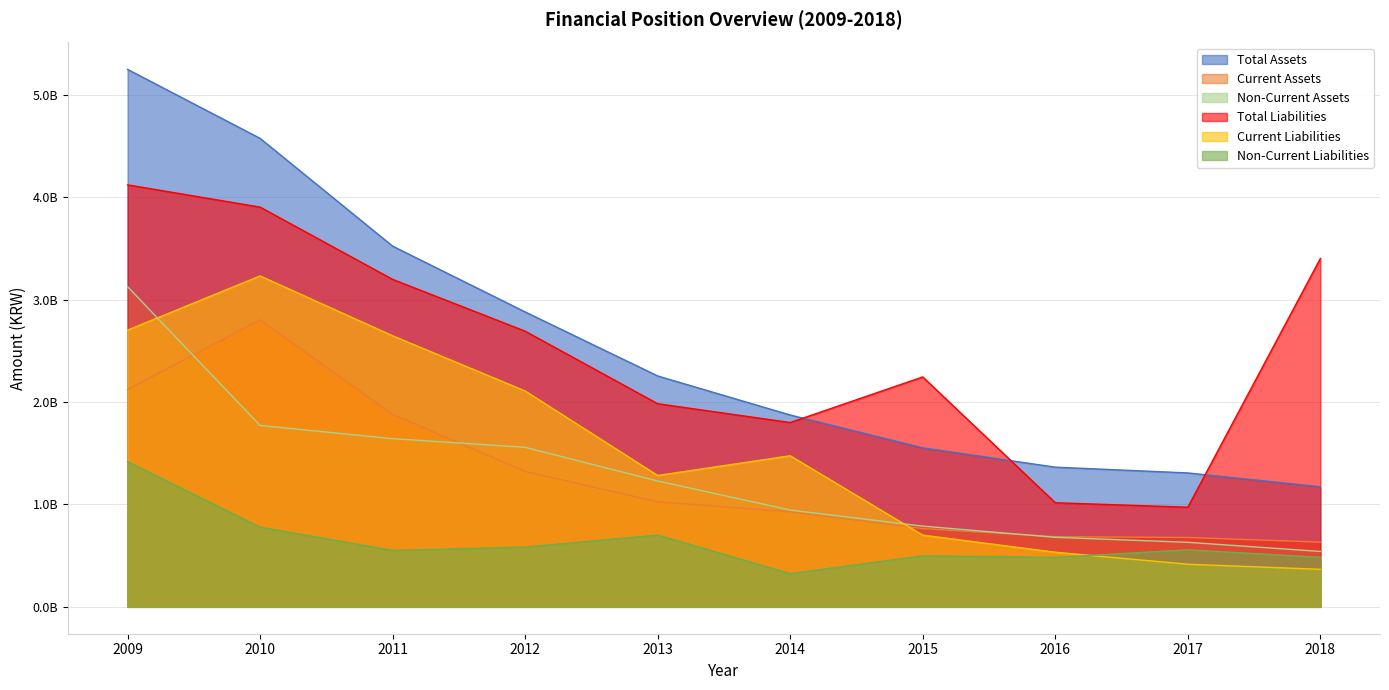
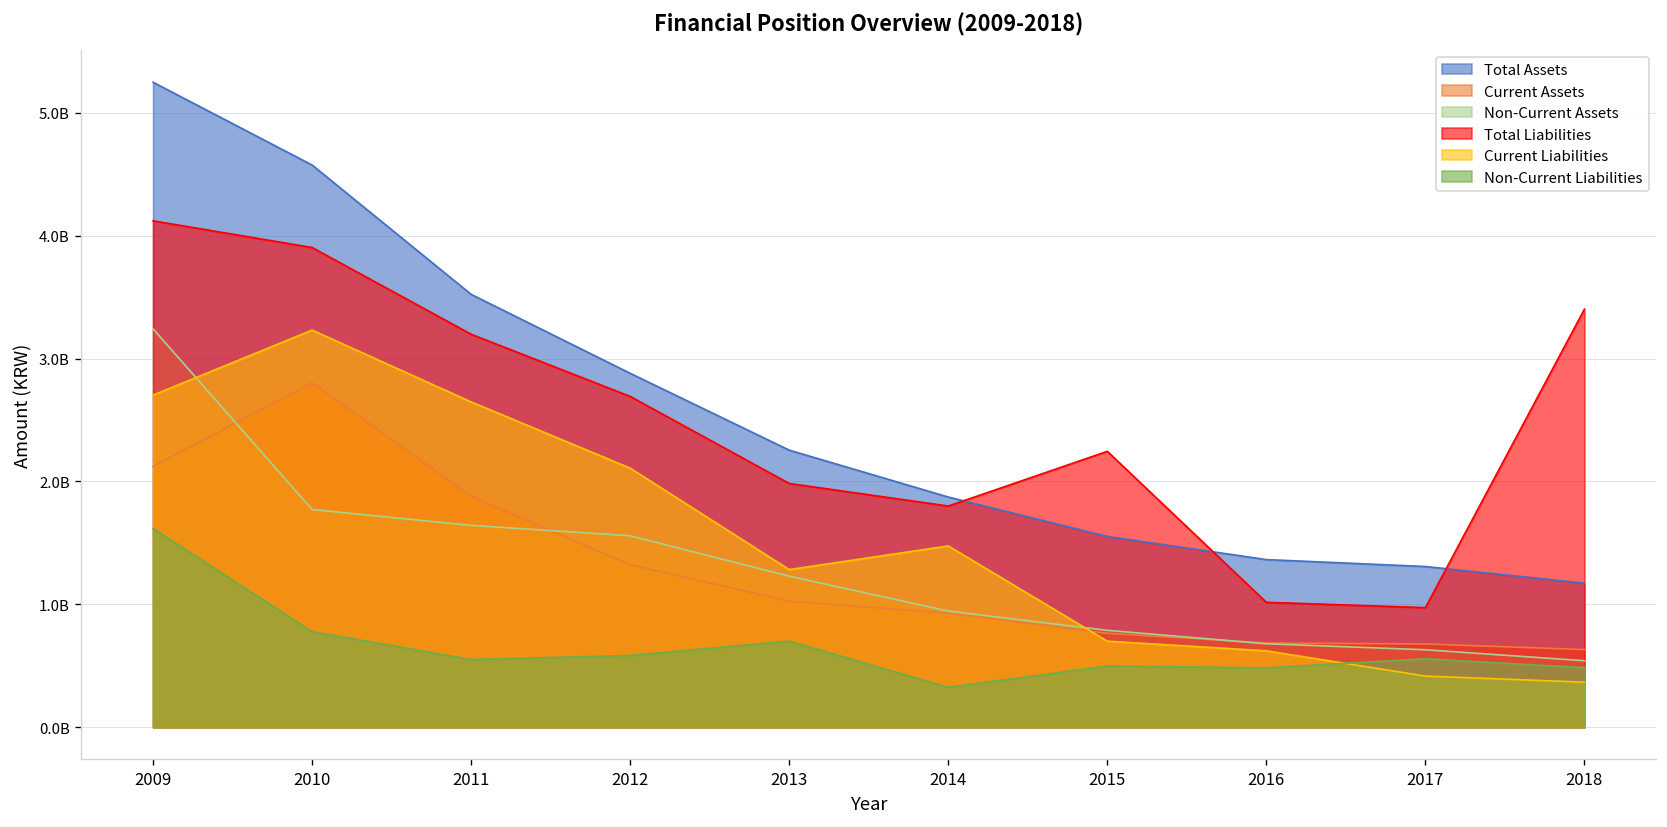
Non-Current Assets, 2009: 3130000000 -> 3240000000
Non-Current Liabilities, 2009: 1420000000 -> 1620000000
Current Liabilities, 2016: 530000000 -> 620000000
